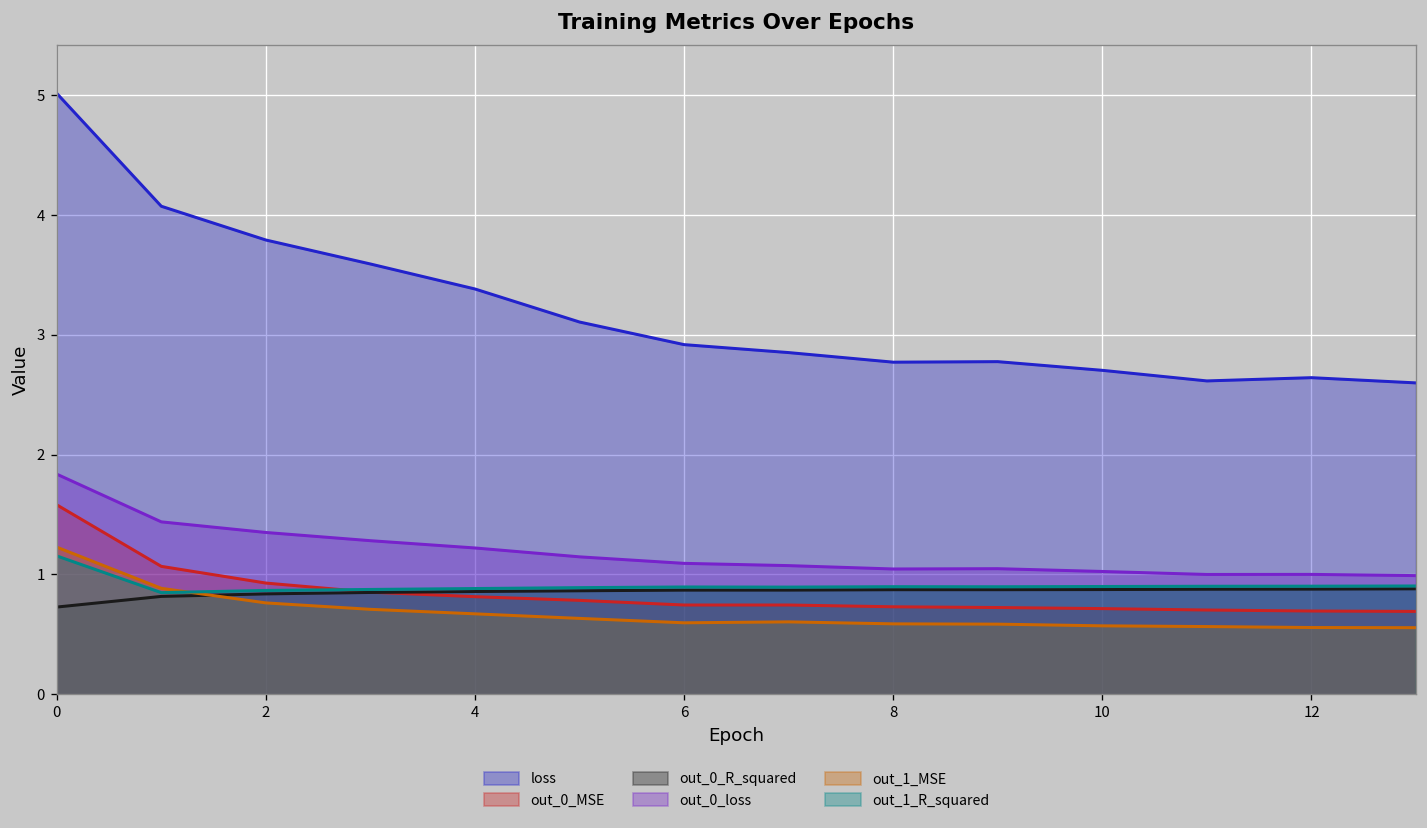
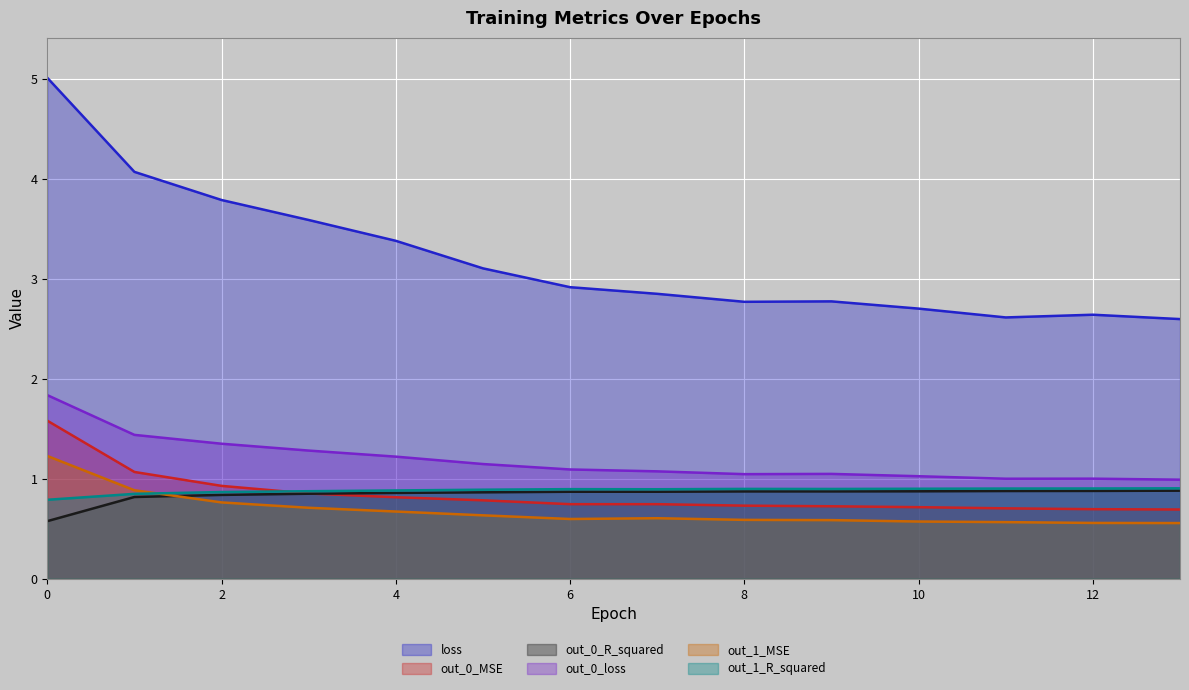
out_0_R_squared, 0: 0.7 -> 0.6
out_1_R_squared, 0: 1.2 -> 0.8
